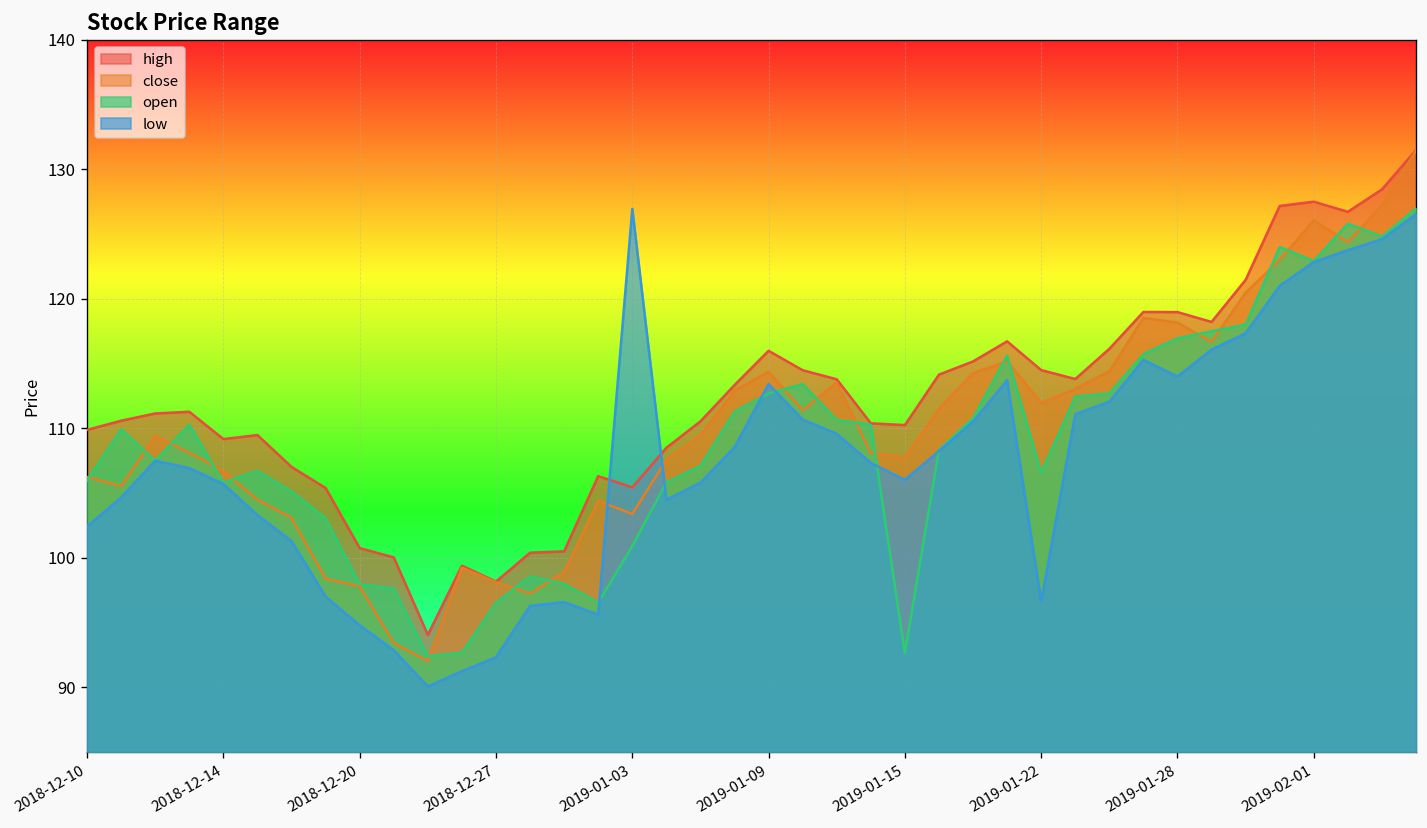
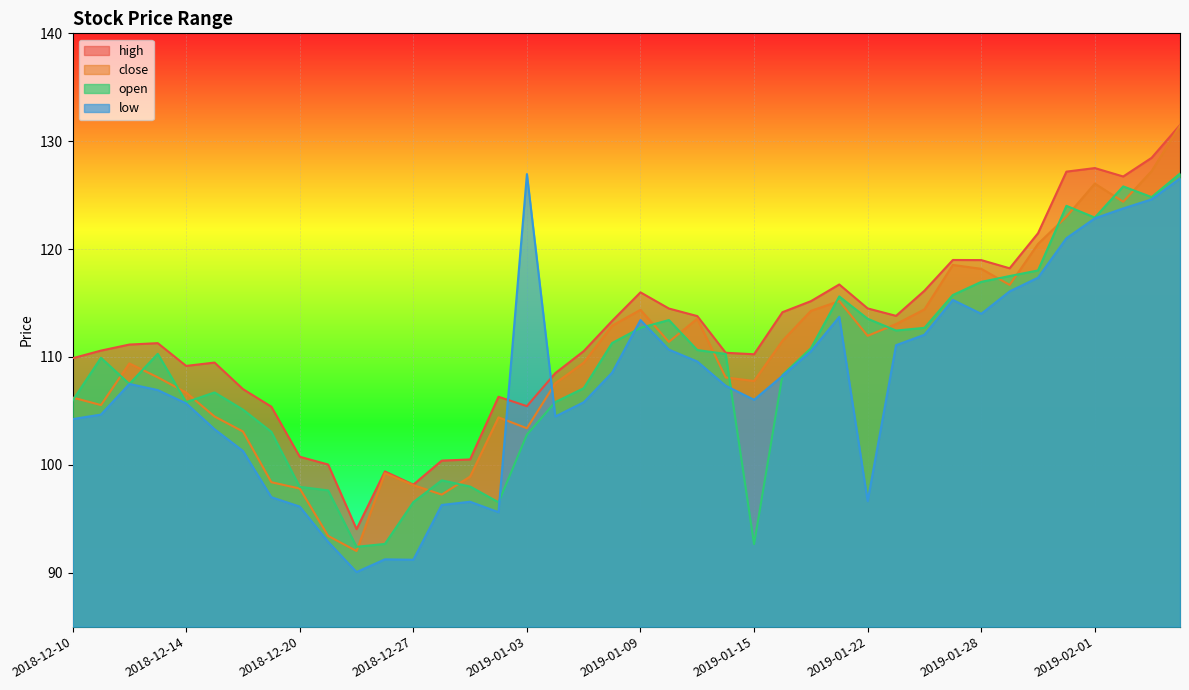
low, 2018-12-10: 102.4 -> 104.2
low, 2018-12-20: 94.8 -> 96.1
low, 2018-12-27: 92.3 -> 91.2
open, 2019-01-03: 100.9 -> 102.8
open, 2019-01-22: 106.6 -> 113.5
